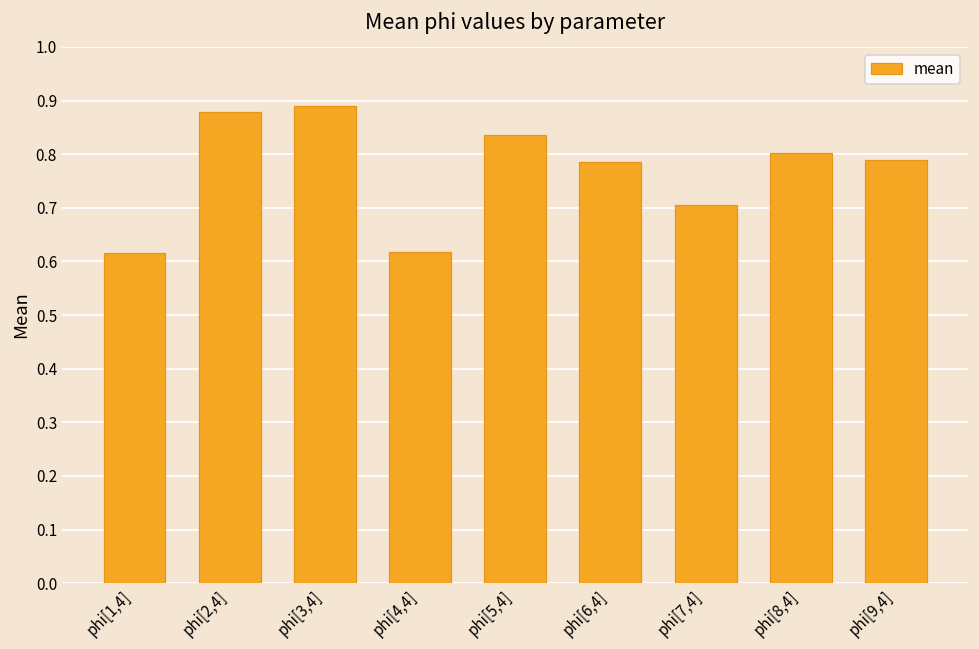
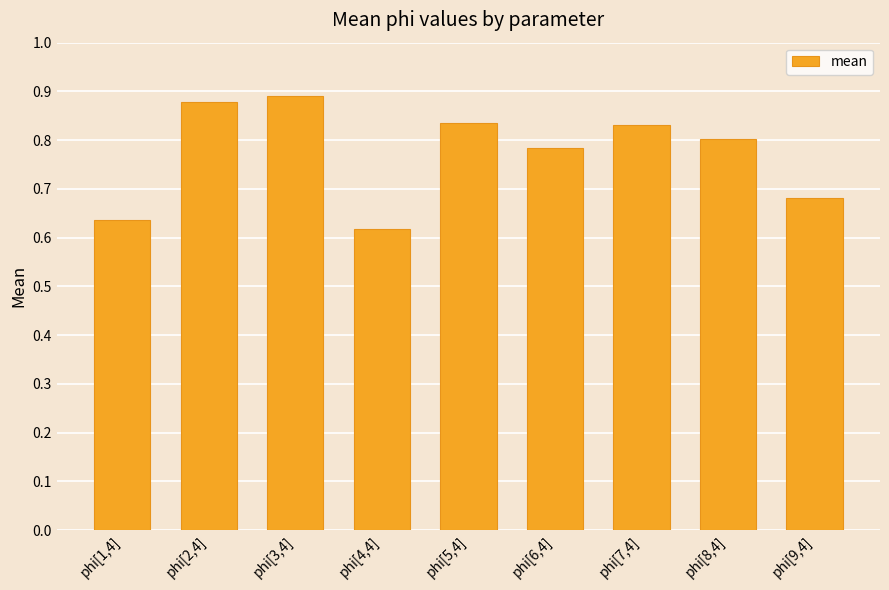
phi[1,4]: 0.62 -> 0.64
phi[7,4]: 0.70 -> 0.83
phi[9,4]: 0.79 -> 0.68
